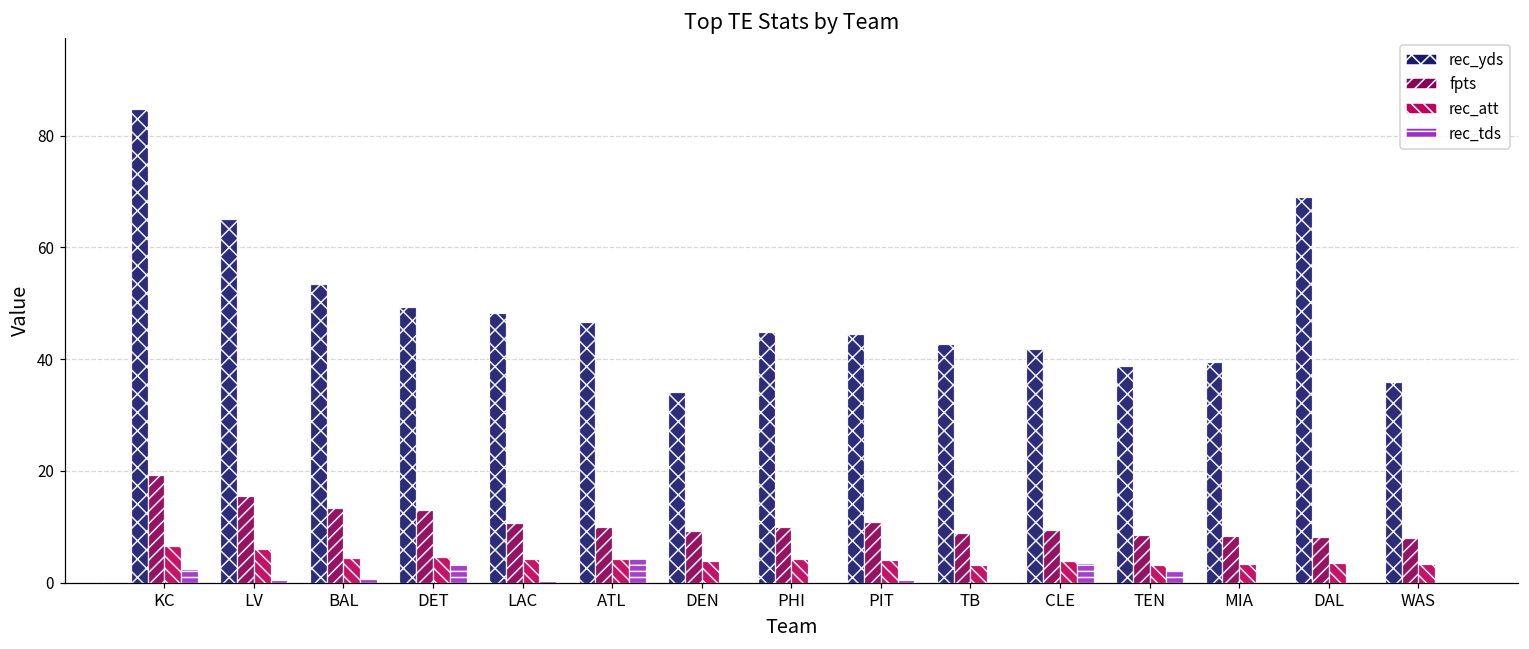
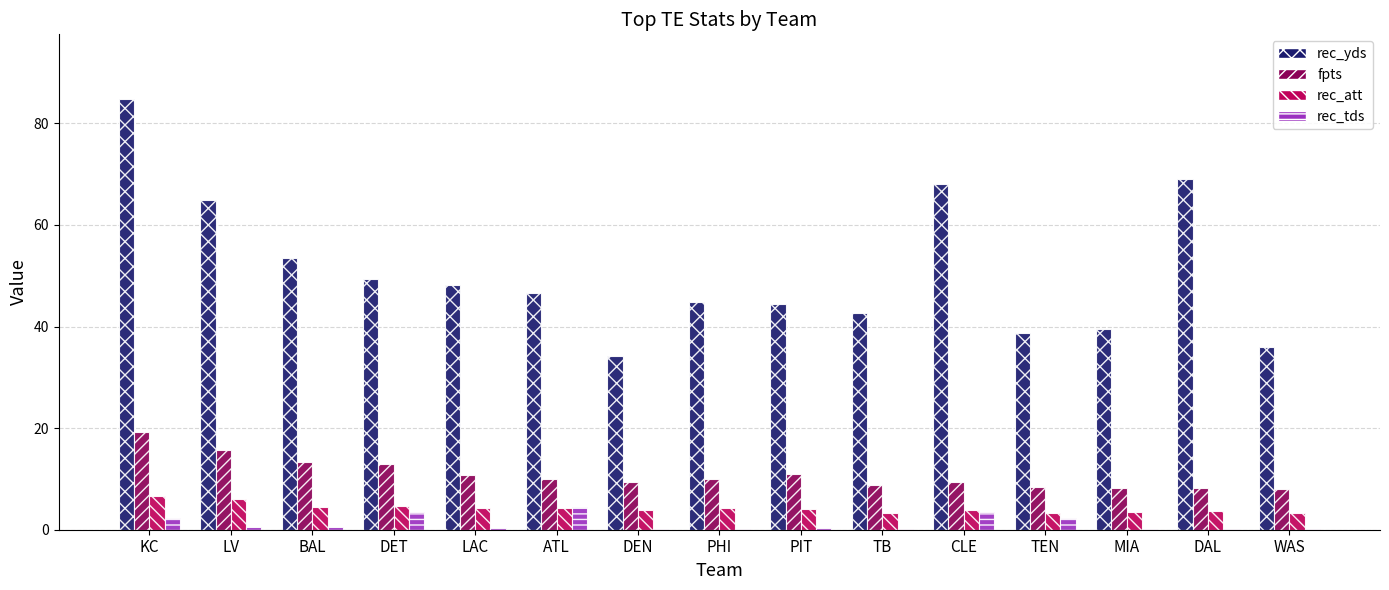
rec_yds, CLE: 42 -> 68
